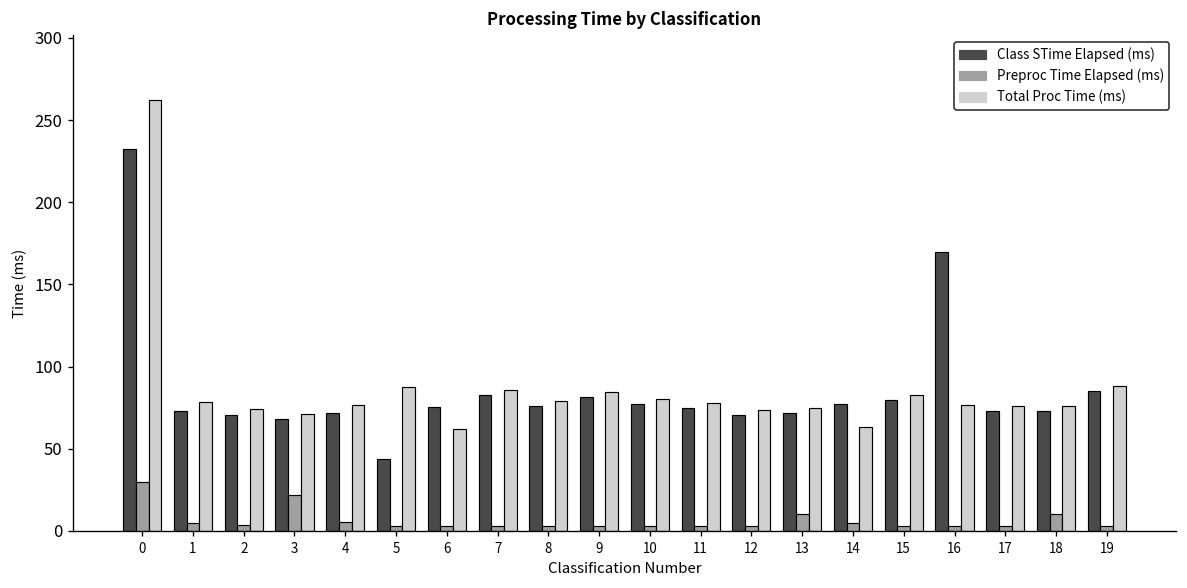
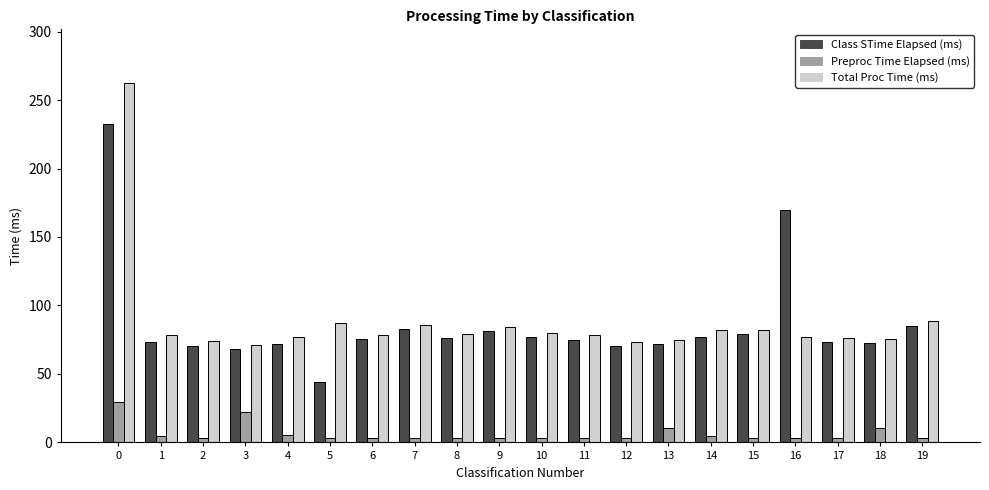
Total Proc Time (ms), 6: 62 -> 78
Total Proc Time (ms), 14: 63 -> 82
